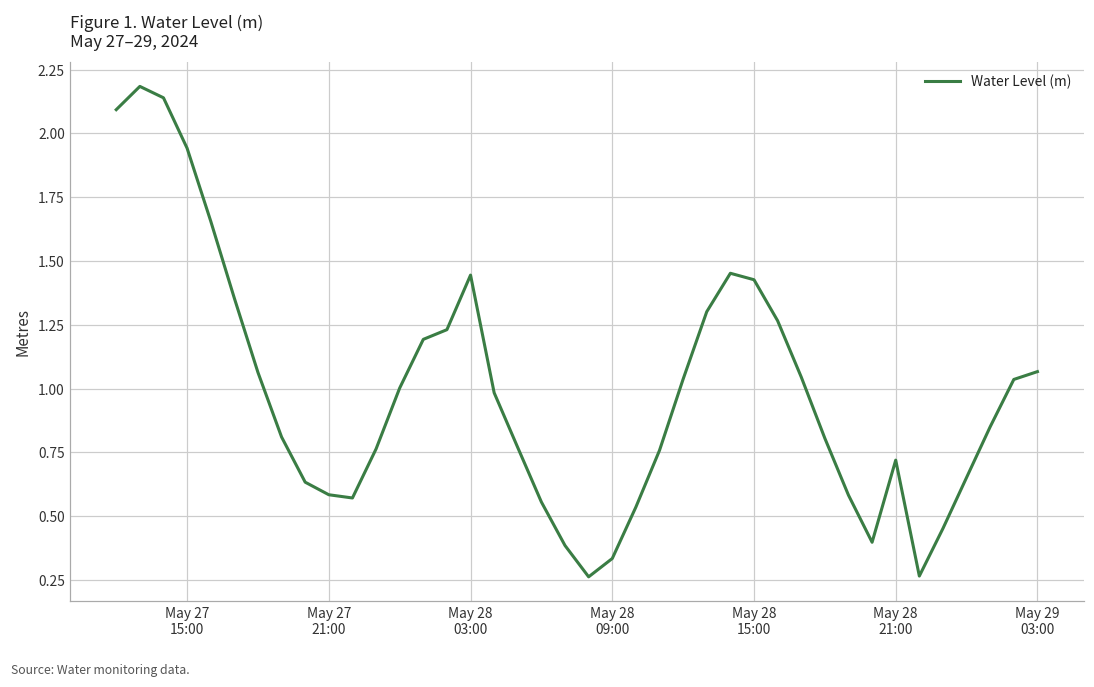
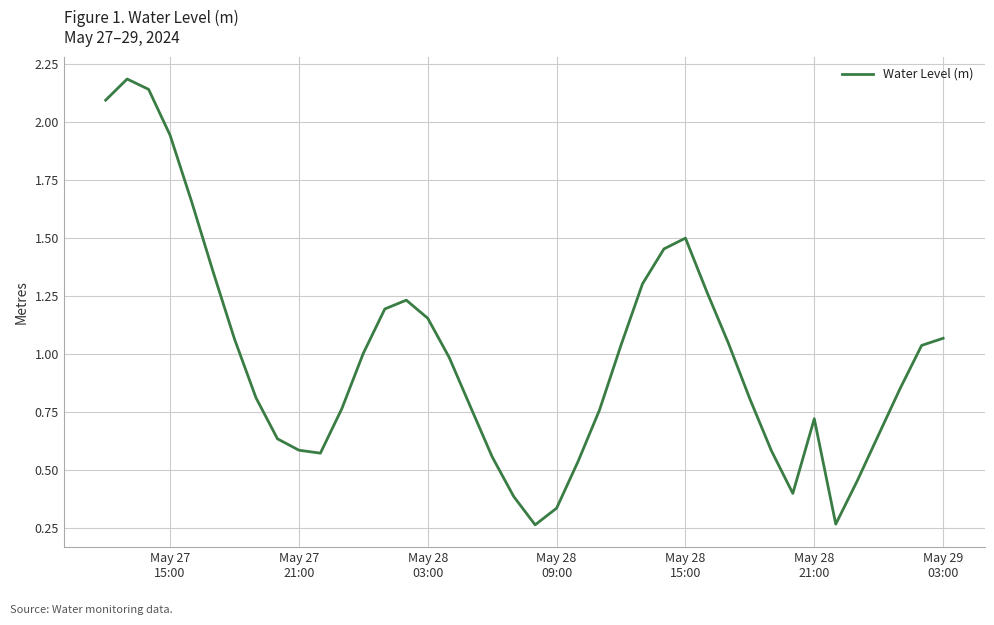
May 28 03:00: 1.44 -> 1.15
May 28 15:00: 1.43 -> 1.50
